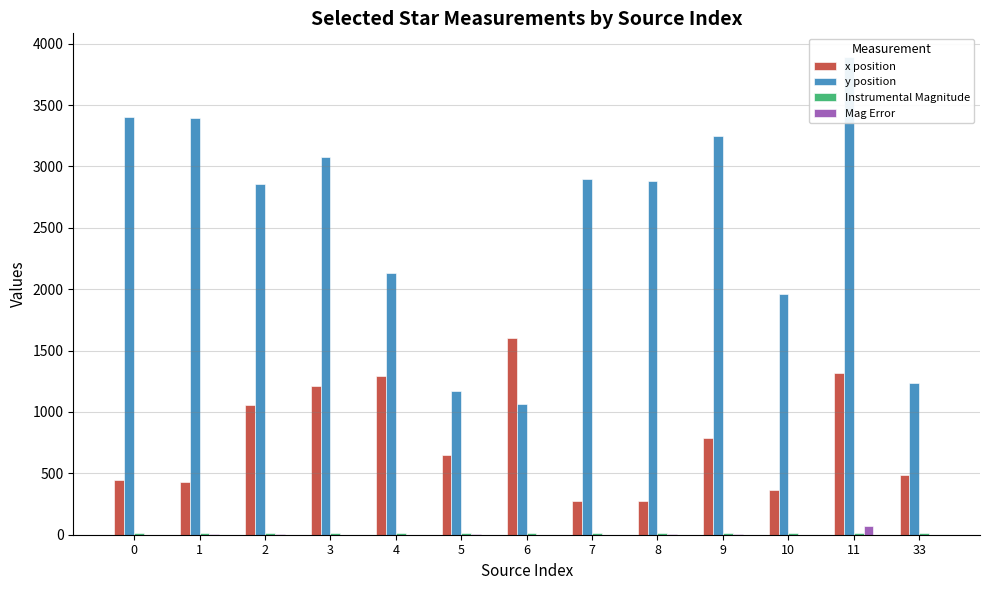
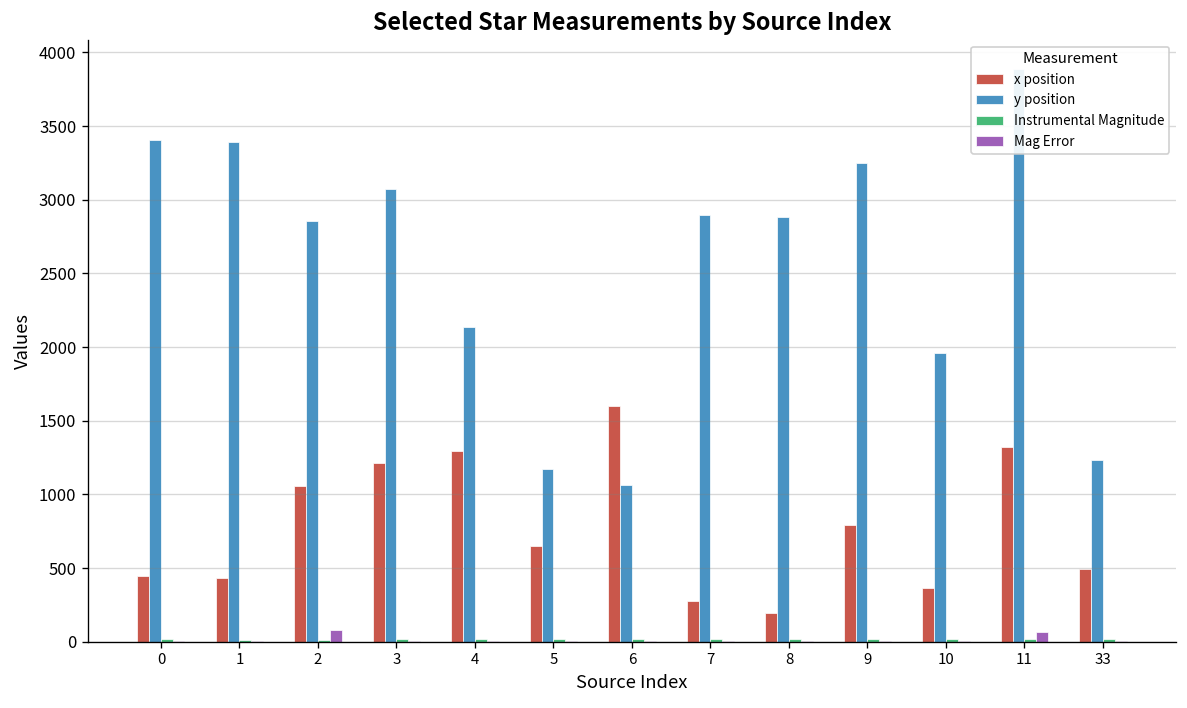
Mag Error, 2: 0 -> 80
x position, 8: 280 -> 200
